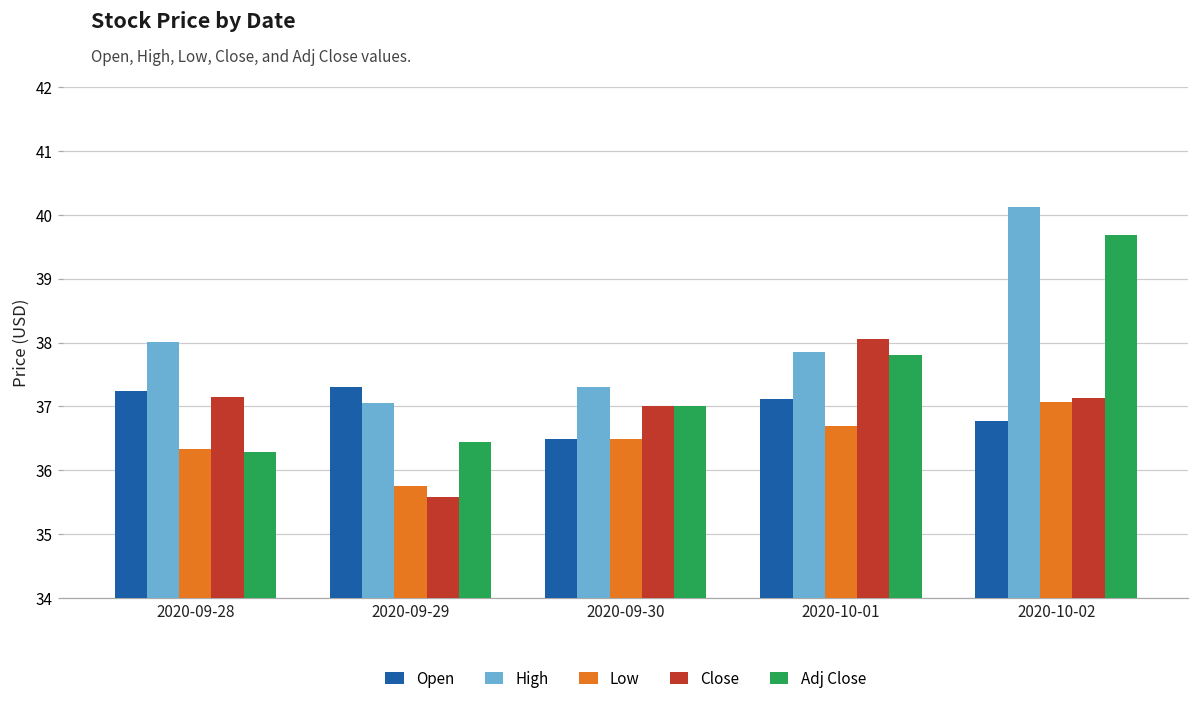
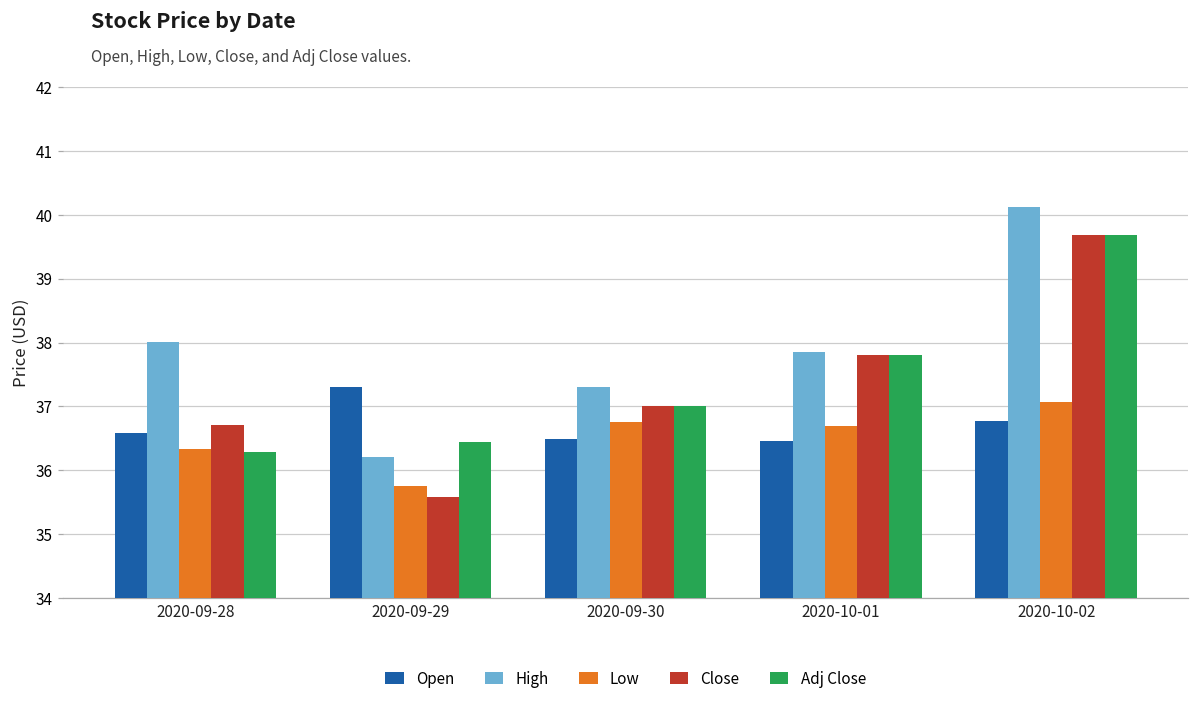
Open, 2020-09-28: 37.2 -> 36.6
Close, 2020-09-28: 37.2 -> 36.7
High, 2020-09-29: 37.0 -> 36.2
Low, 2020-09-30: 36.5 -> 36.8
Open, 2020-10-01: 37.1 -> 36.5
Close, 2020-10-01: 38.1 -> 37.8
Close, 2020-10-02: 37.1 -> 39.7
